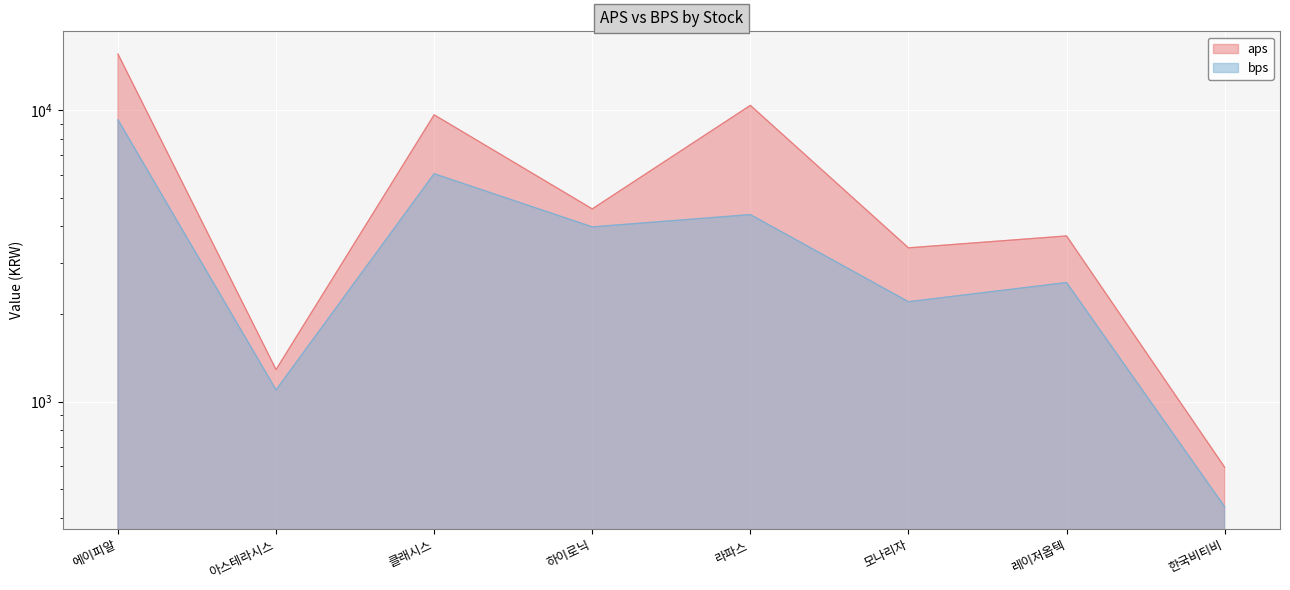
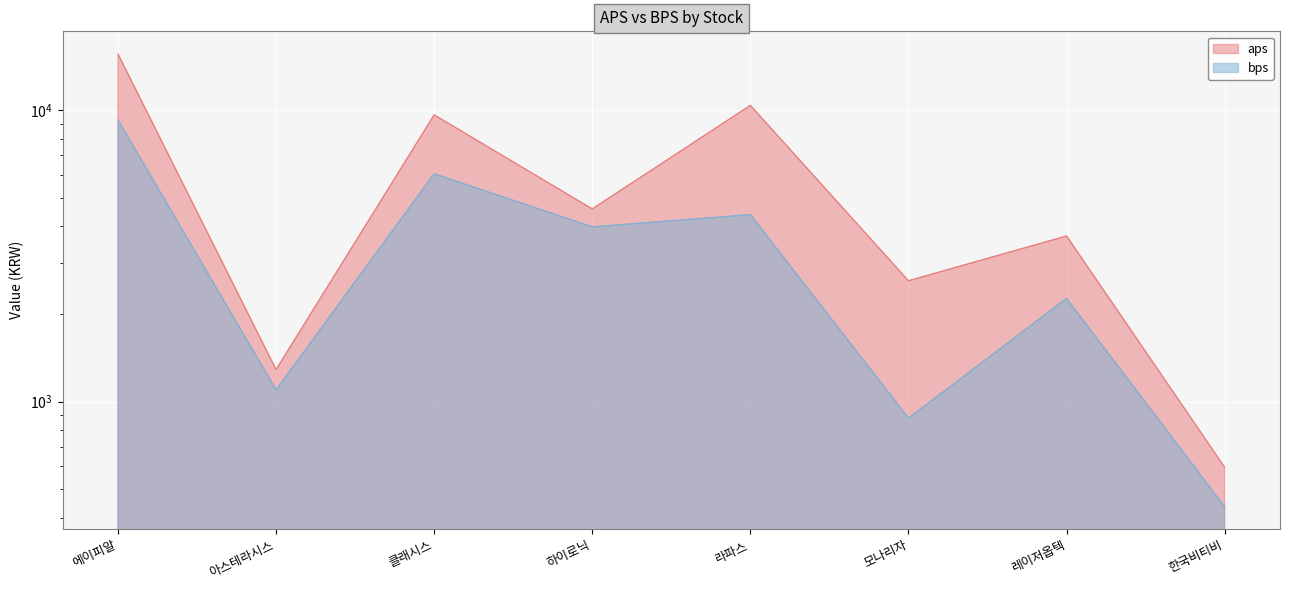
aps, 모나리자: 3400 -> 2600
bps, 모나리자: 2200 -> 880
bps, 레이저옵텍: 2600 -> 2300
